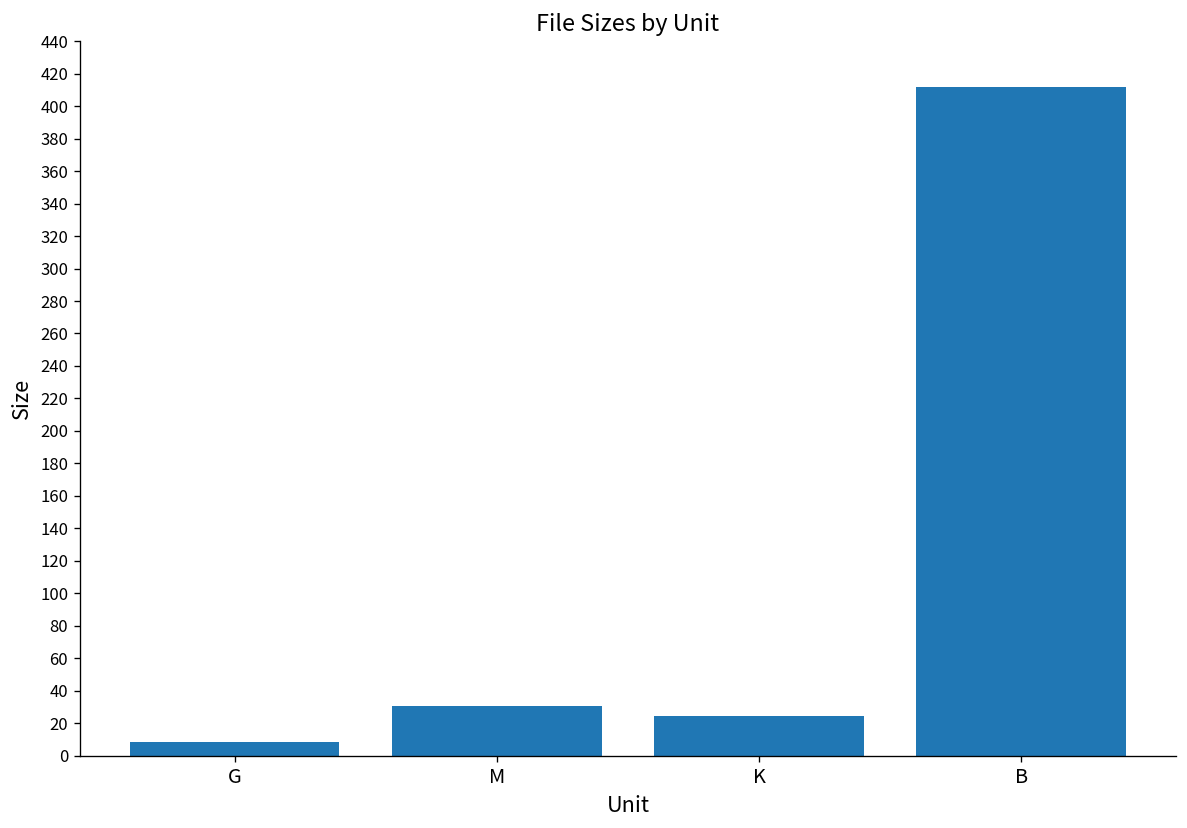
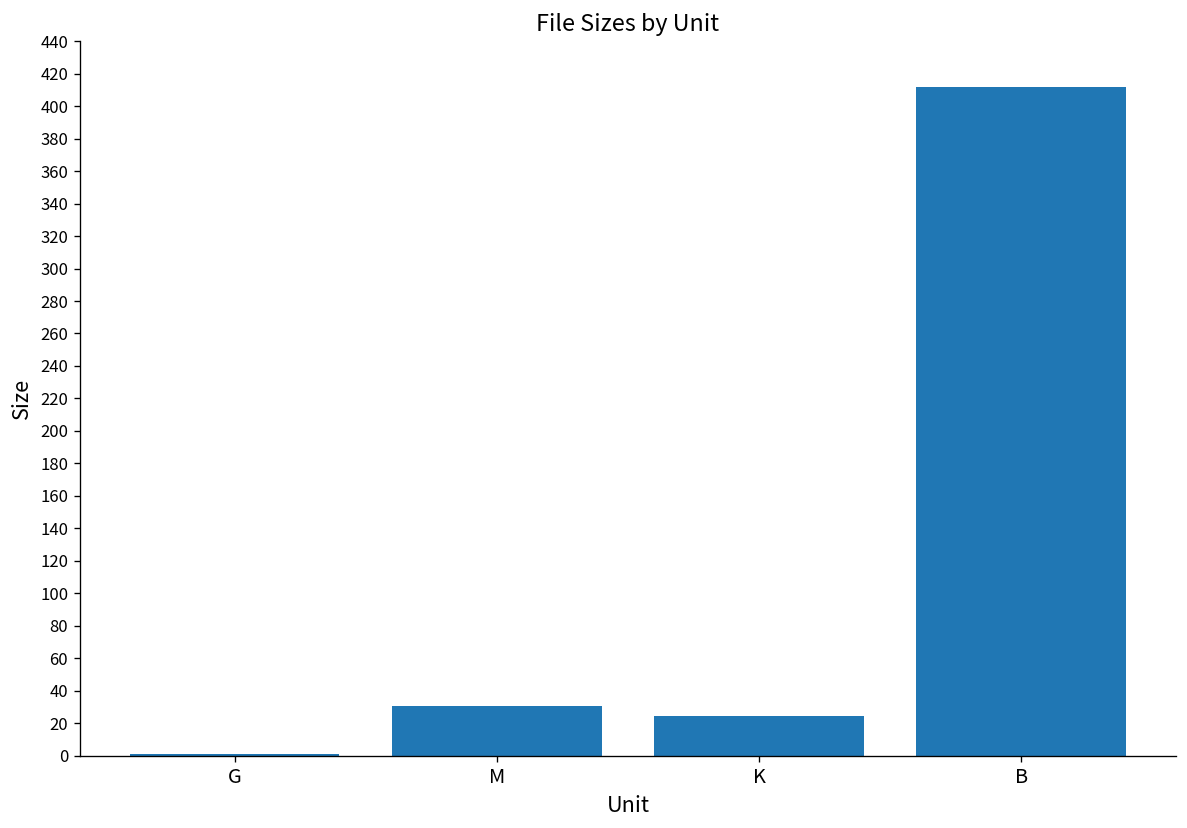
G: 9 -> 1
